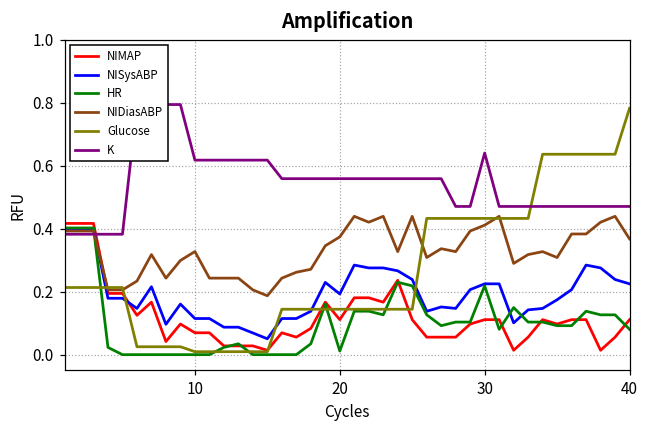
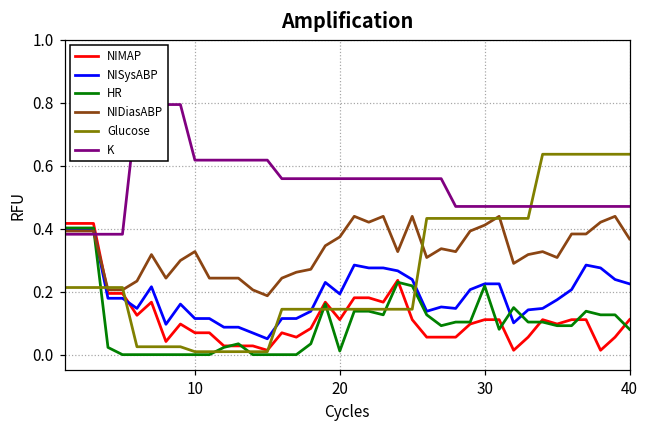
K, 30: 0.64 -> 0.47
Glucose, 40: 0.78 -> 0.64
